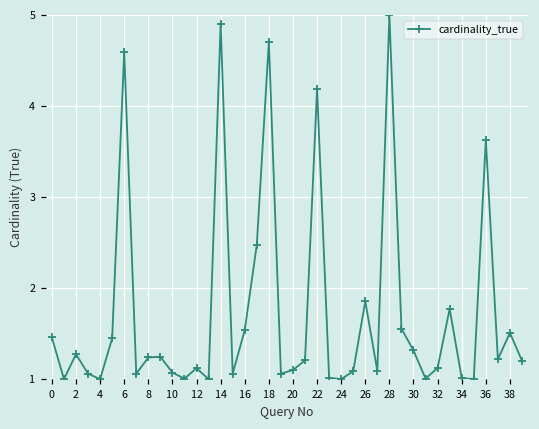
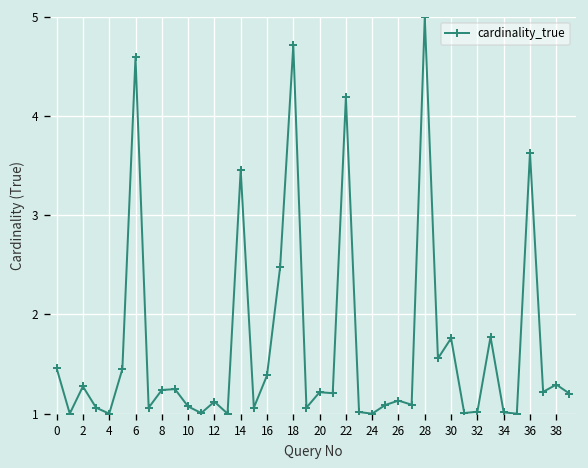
14: 4.9 -> 3.5
16: 1.5 -> 1.4
20: 1.1 -> 1.2
26: 1.9 -> 1.1
30: 1.3 -> 1.8
32: 1.1 -> 1.0
38: 1.5 -> 1.3
